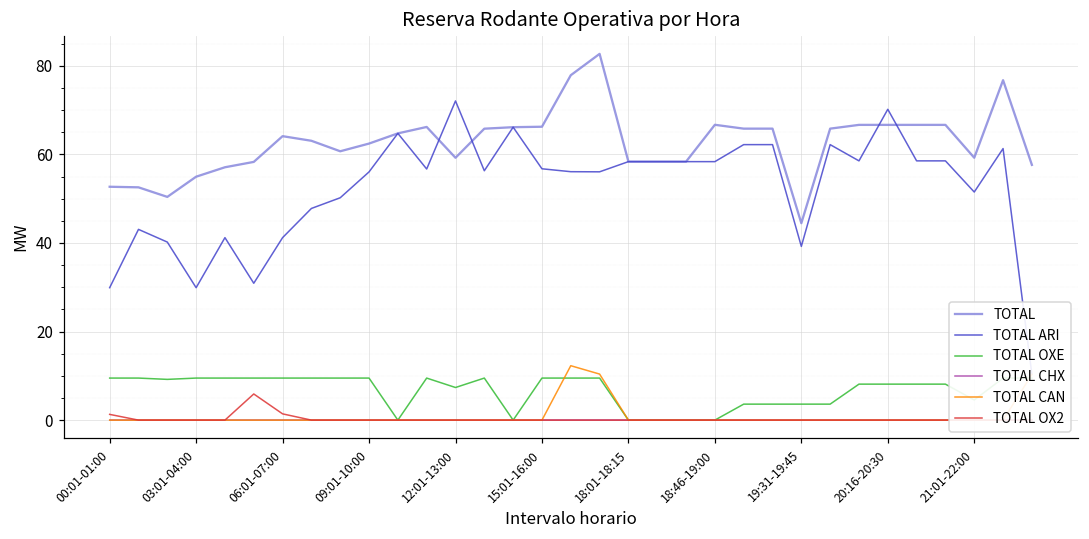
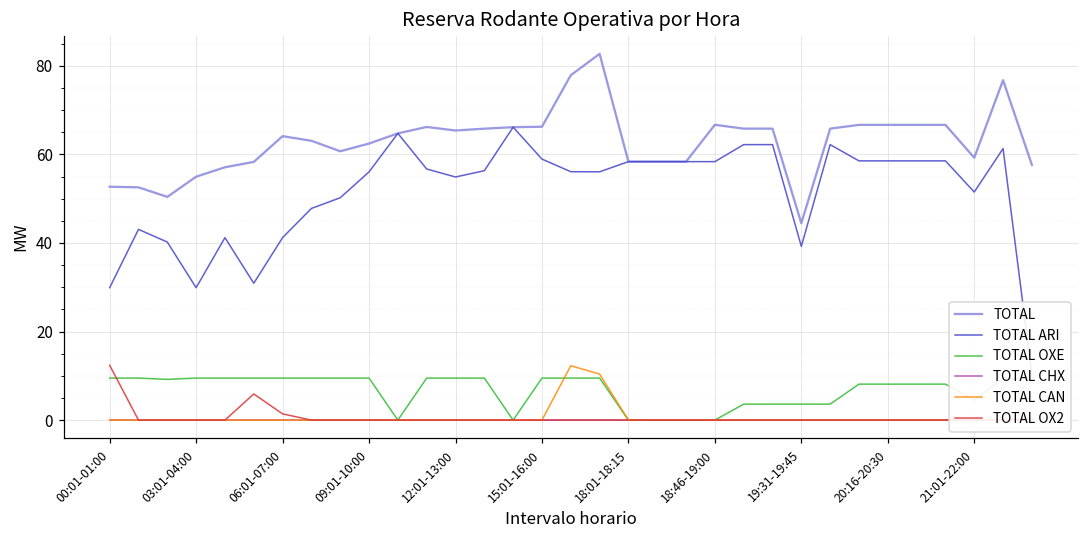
TOTAL OX2, 00:01-01:00: 1 -> 12
TOTAL, 12:01-13:00: 59 -> 65
TOTAL ARI, 12:01-13:00: 72 -> 55
TOTAL OXE, 12:01-13:00: 7 -> 9
TOTAL ARI, 15:01-16:00: 57 -> 59
TOTAL ARI, 20:16-20:30: 70 -> 59
